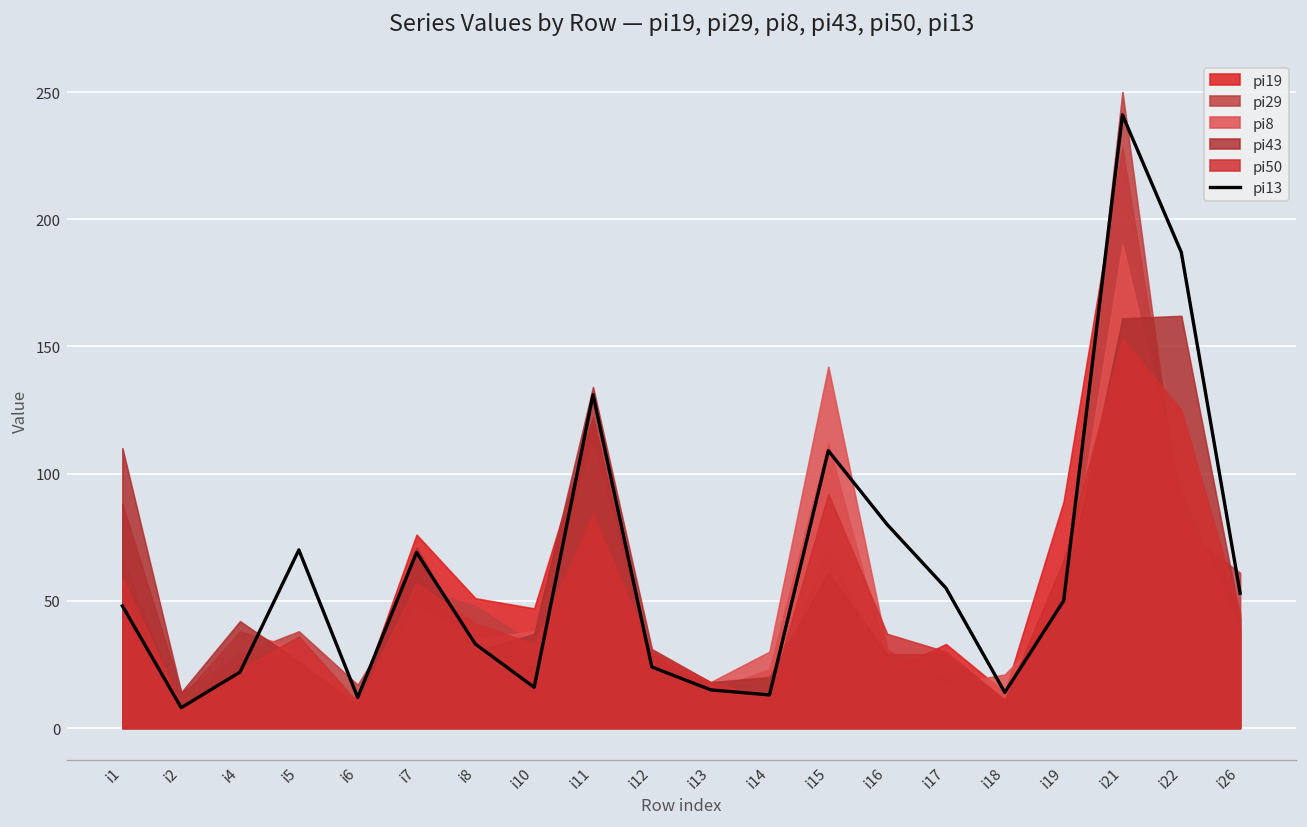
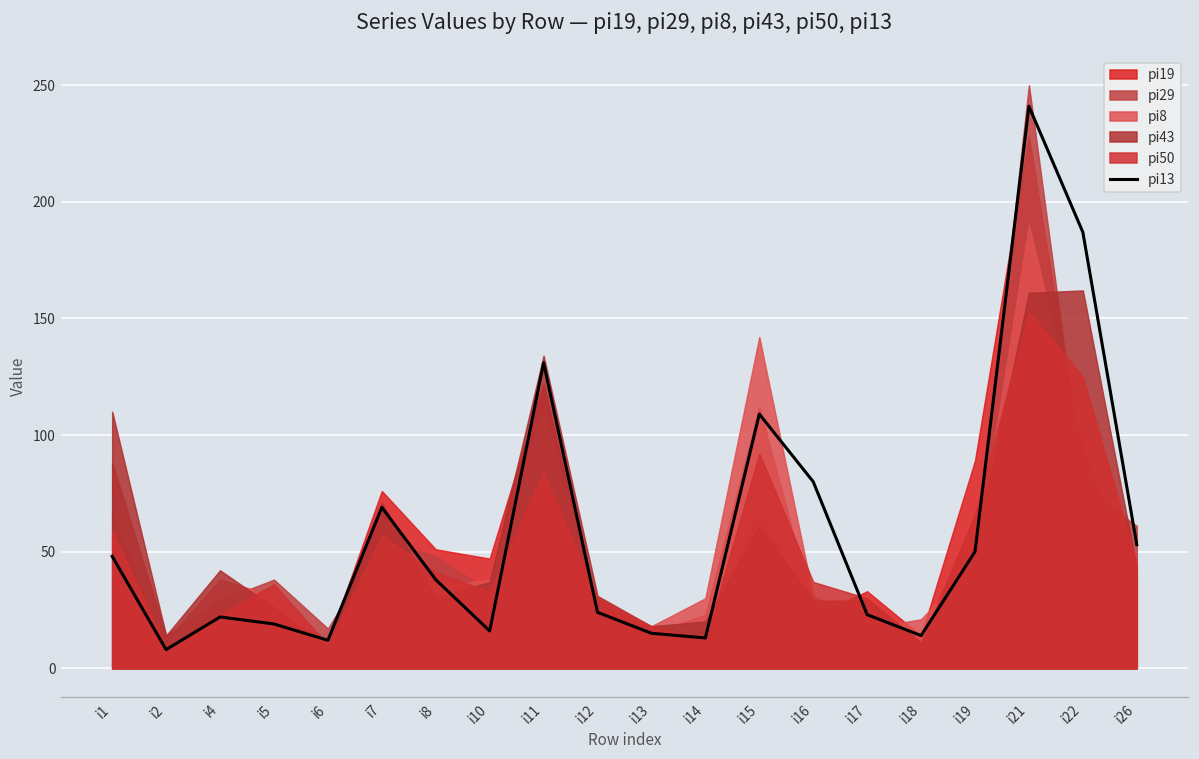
pi13, i5: 70 -> 19
pi13, i8: 33 -> 38
pi13, i17: 55 -> 23
